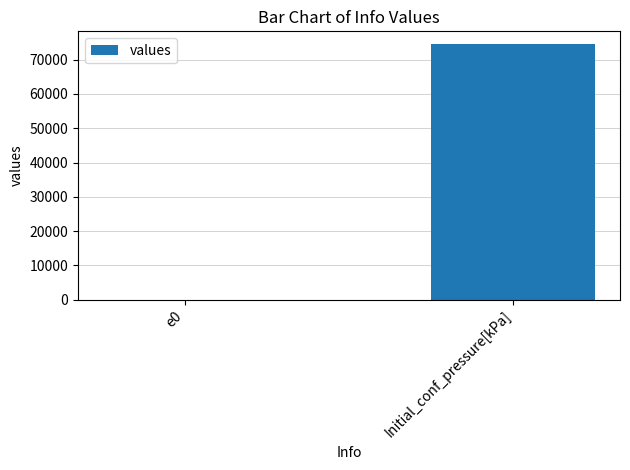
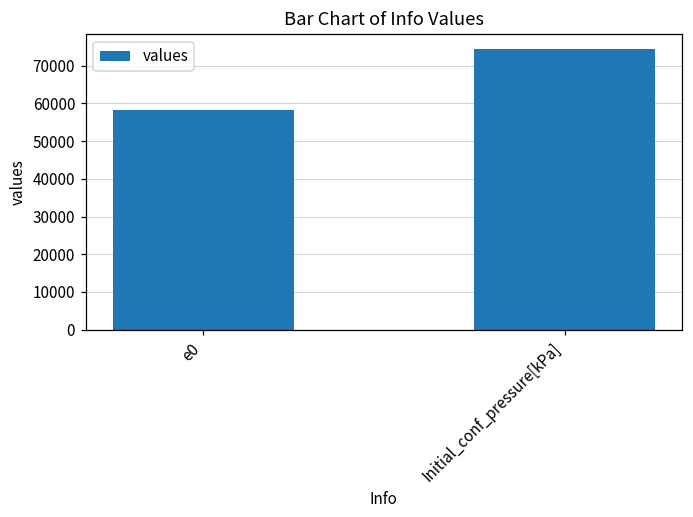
e0: 0 -> 58000
